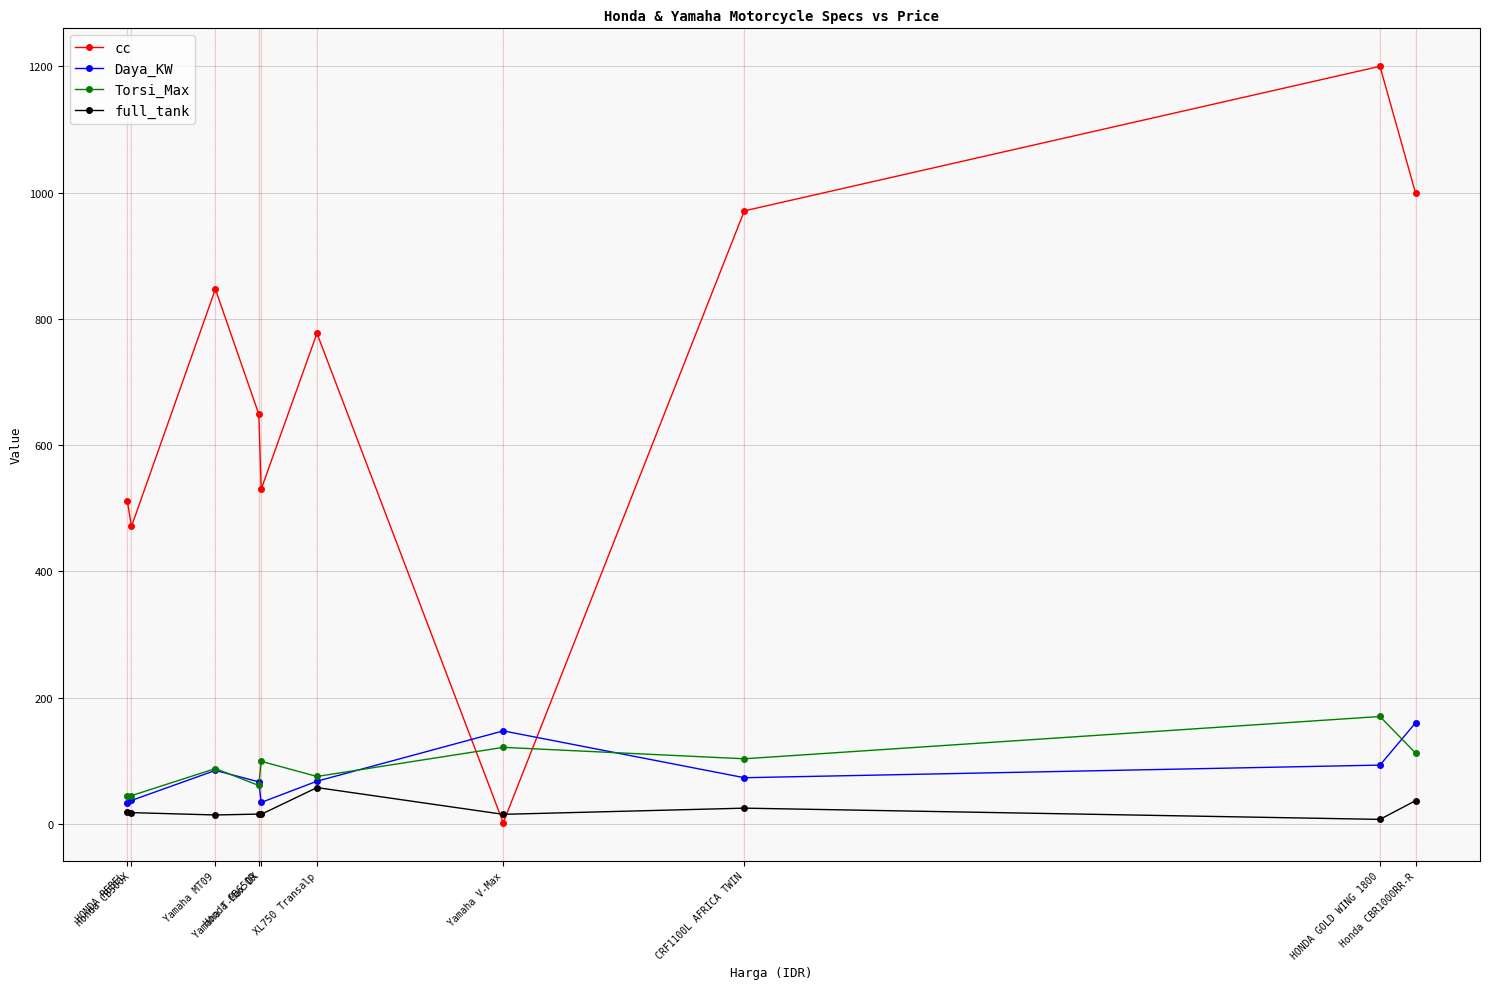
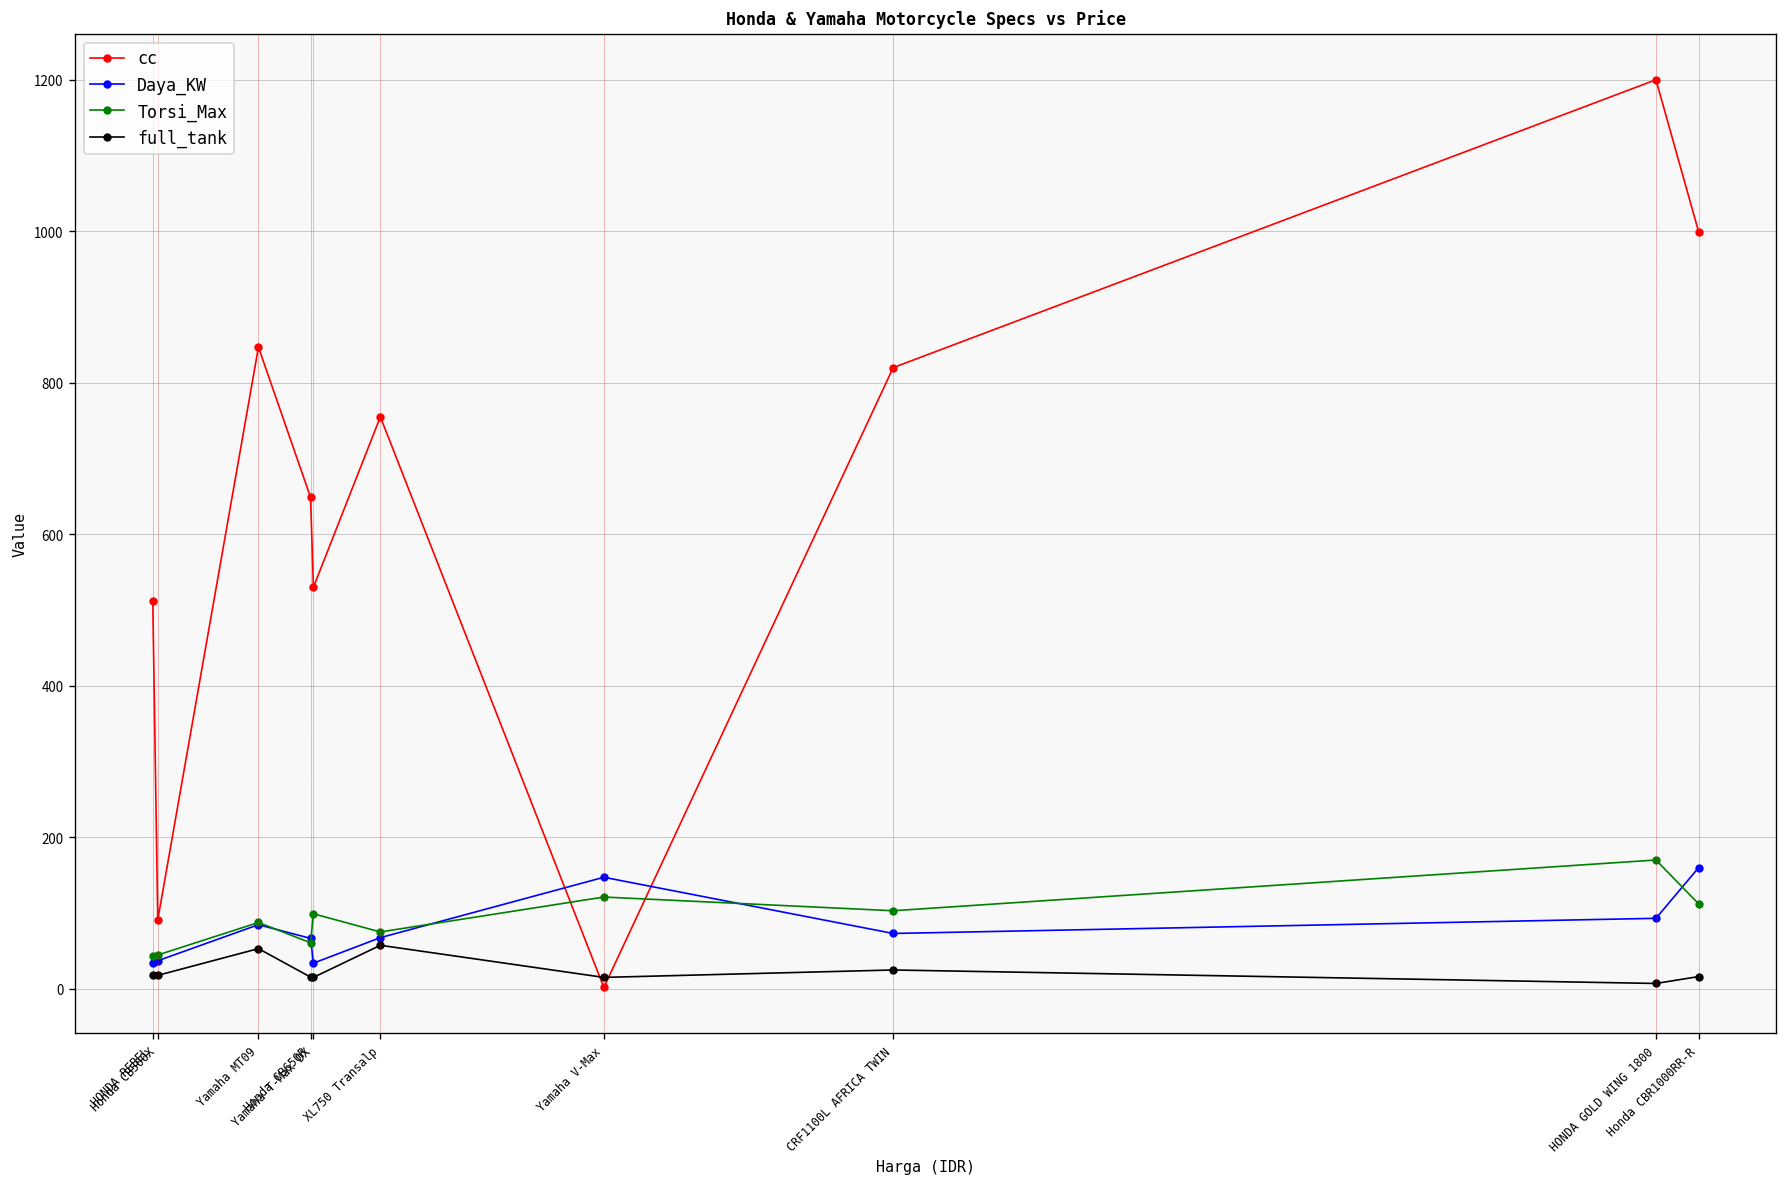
cc, Honda CB500X: 470 -> 90
full_tank, Yamaha MT09: 10 -> 50
cc, XL750 Transalp: 780 -> 760
cc, CRF1100L AFRICA TWIN: 970 -> 820
full_tank, Honda CBR1000RR-R: 40 -> 20
